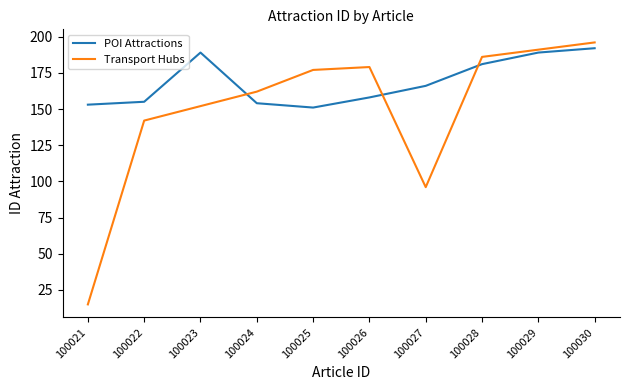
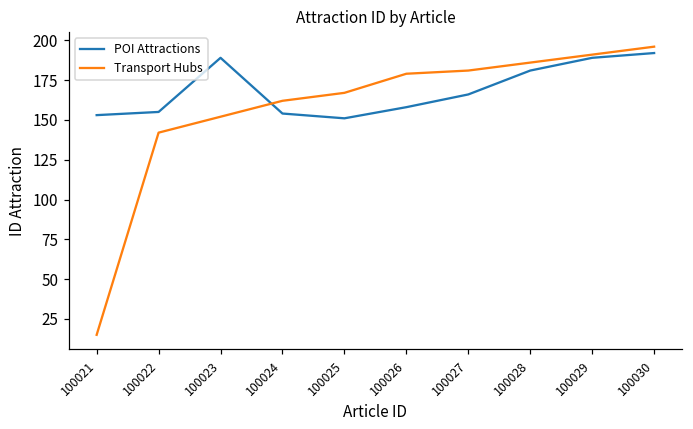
Transport Hubs, 100025: 177 -> 167
Transport Hubs, 100027: 96 -> 181
